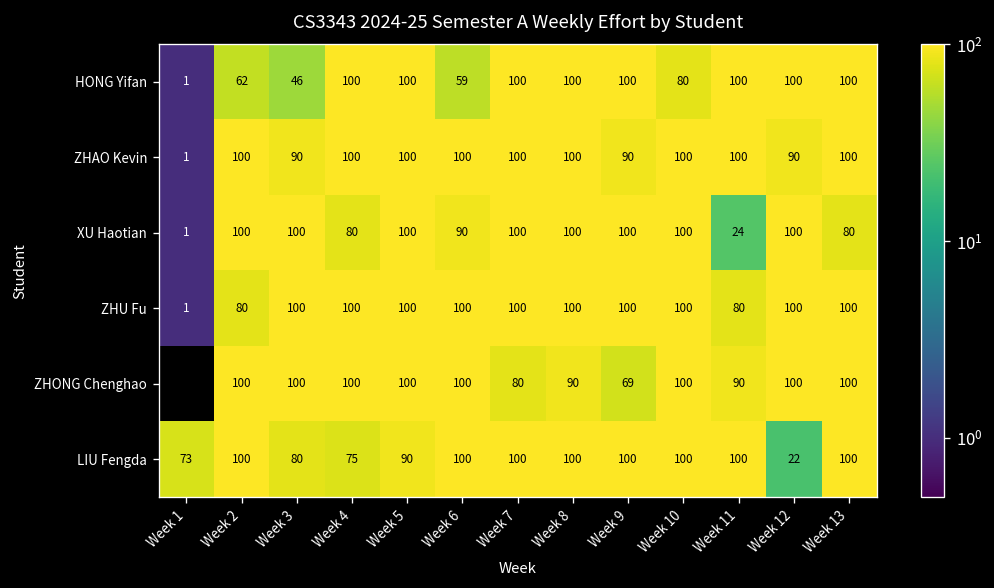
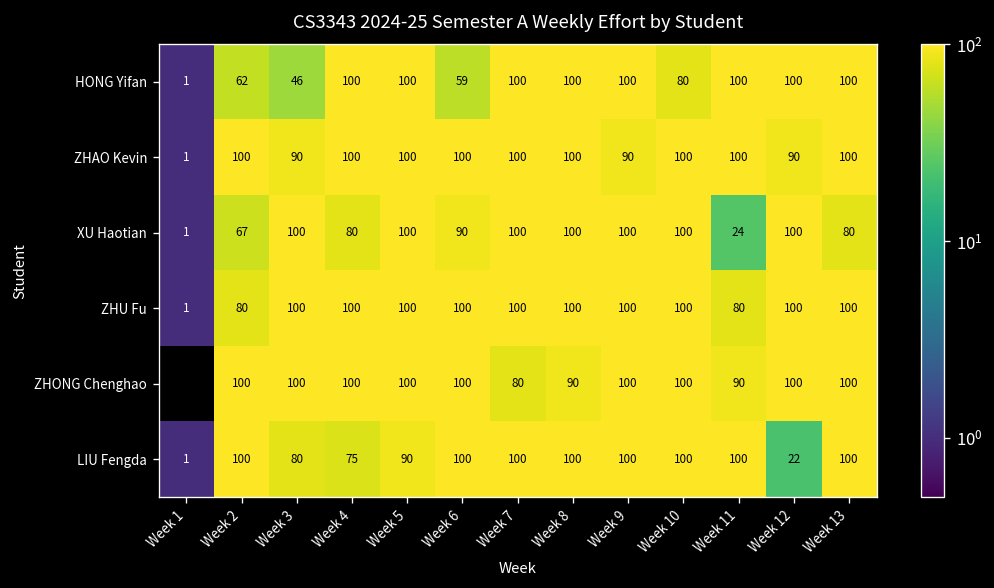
XU Haotian, Week 2: 100 -> 67
ZHONG Chenghao, Week 9: 69 -> 100
LIU Fengda, Week 1: 73 -> 1
